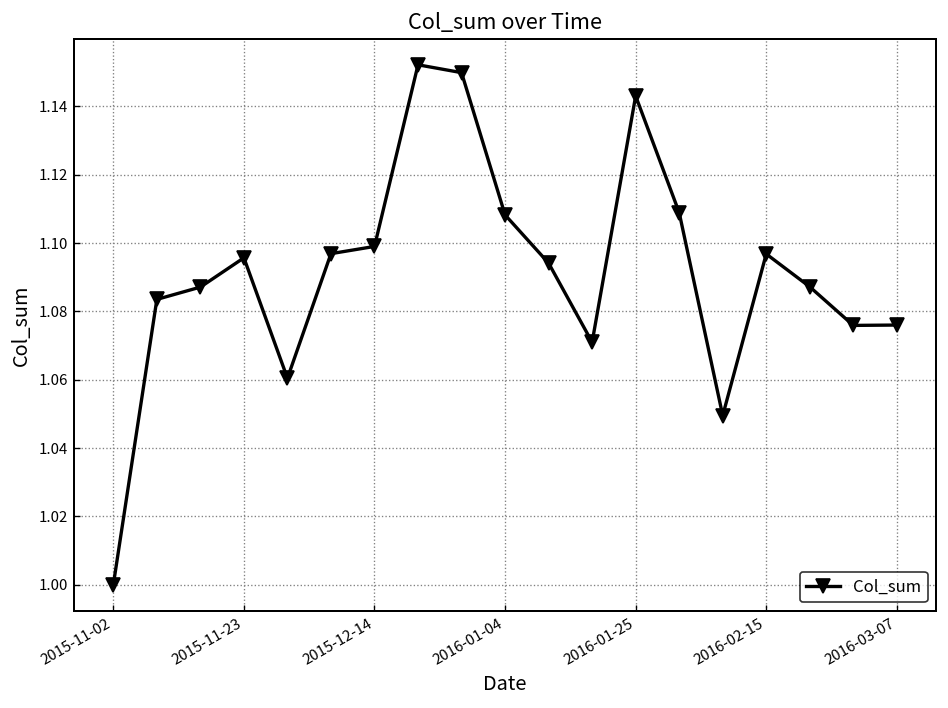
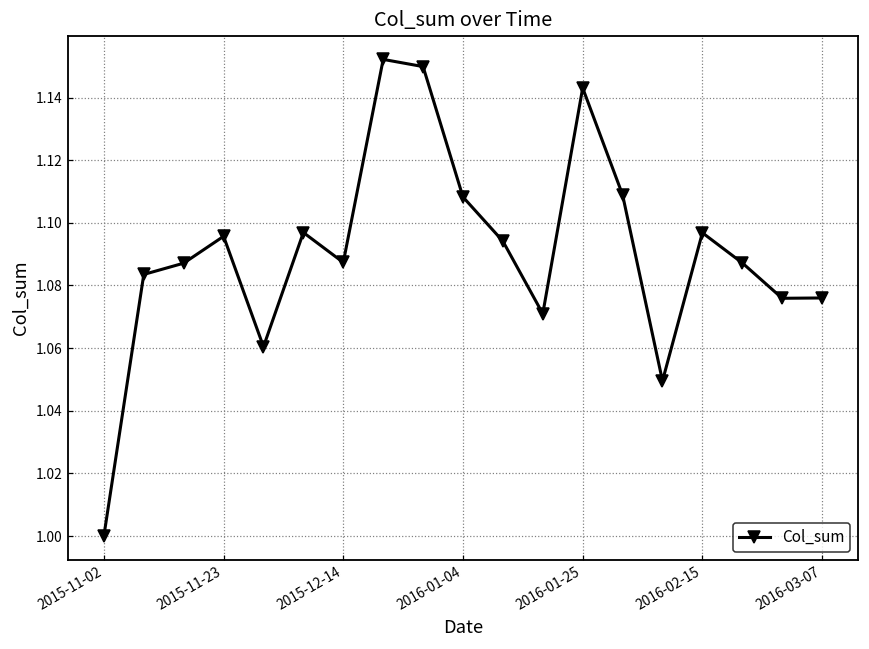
2015-12-14: 1.099 -> 1.087
